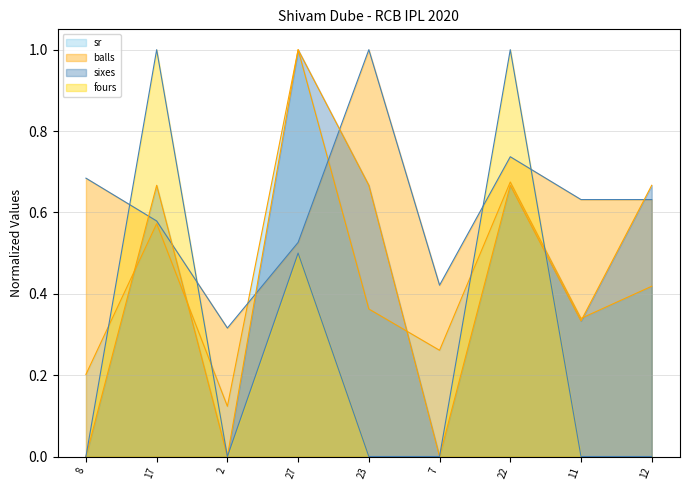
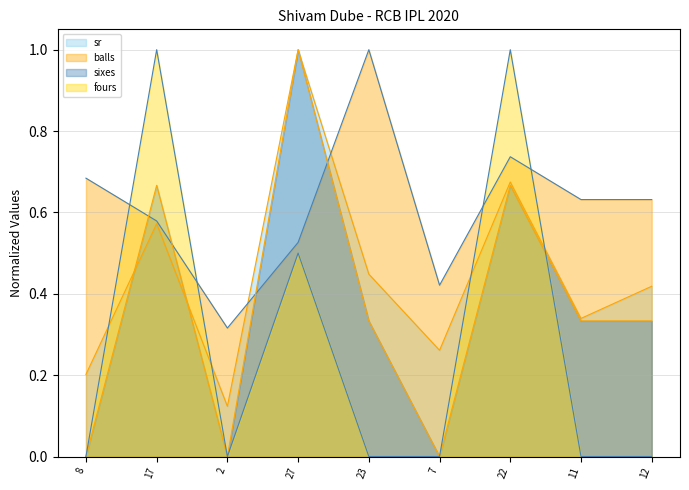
sr, 23: 0.36 -> 0.45
sixes, 23: 0.67 -> 0.33
sixes, 12: 0.67 -> 0.33
